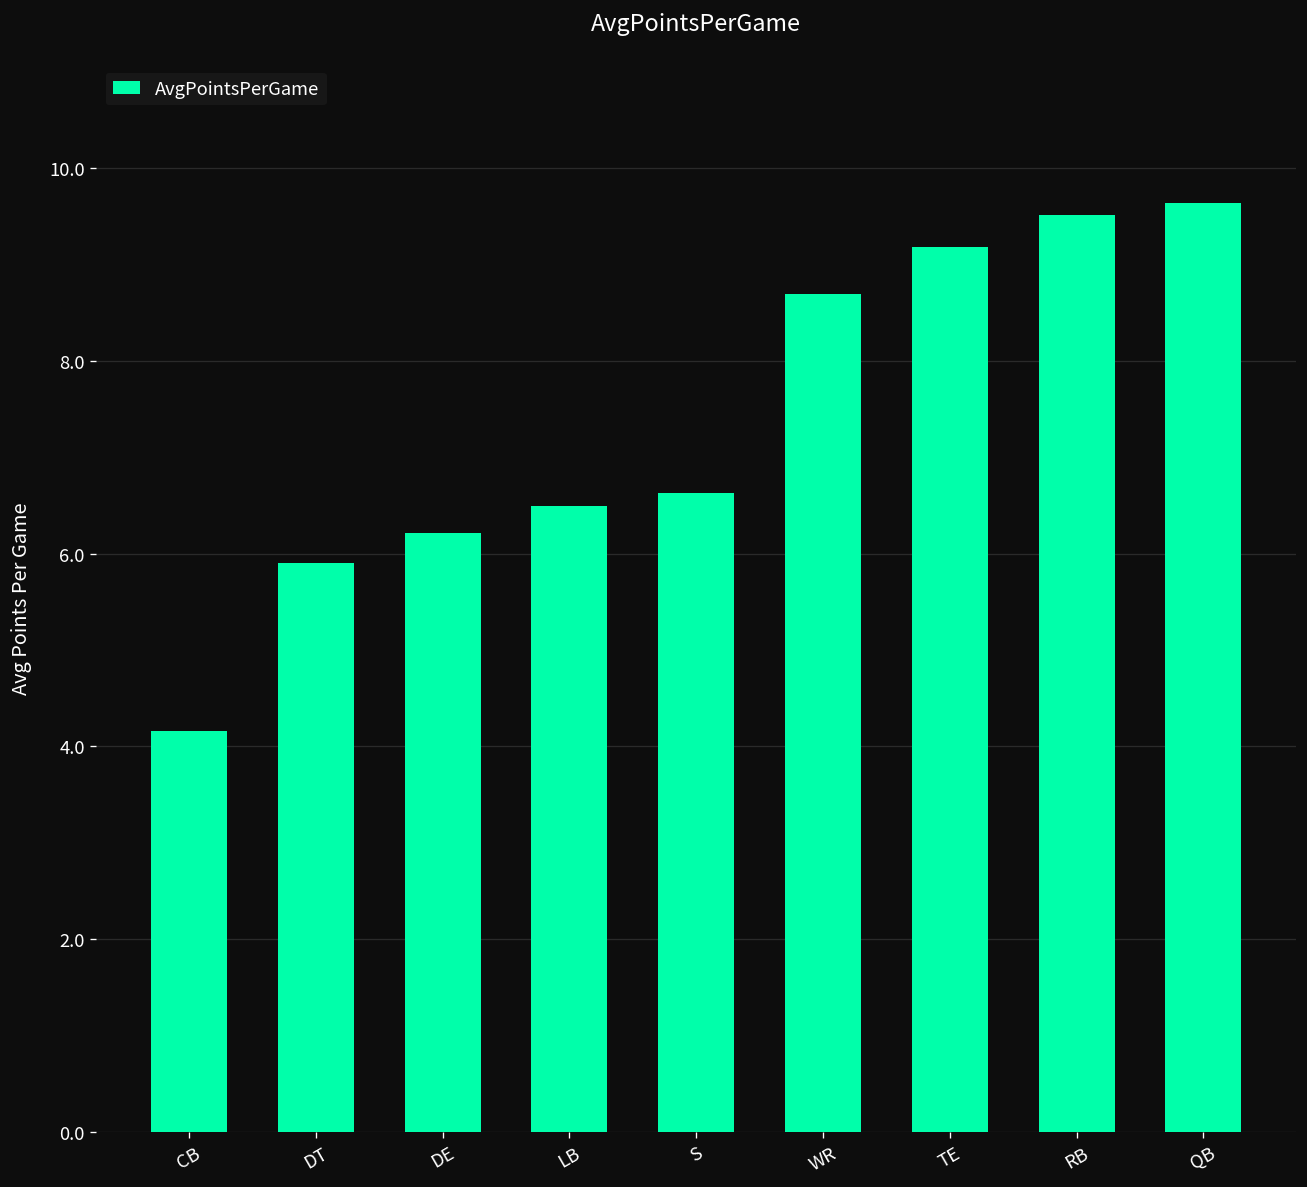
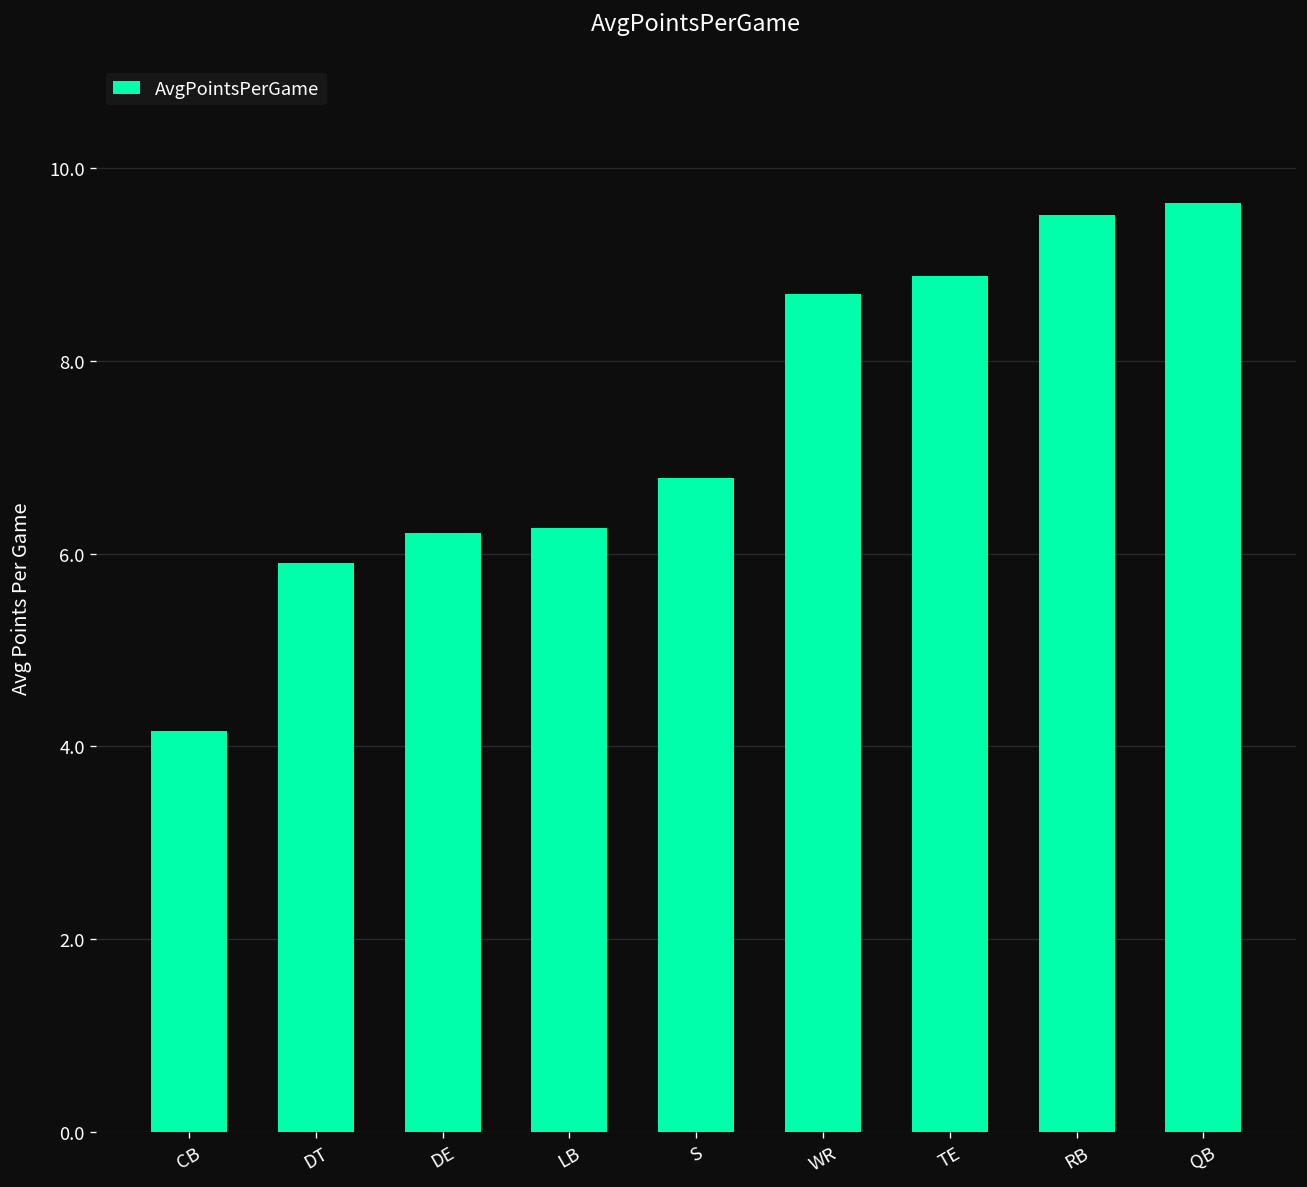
LB: 6.5 -> 6.3
S: 6.6 -> 6.8
TE: 9.2 -> 8.9
